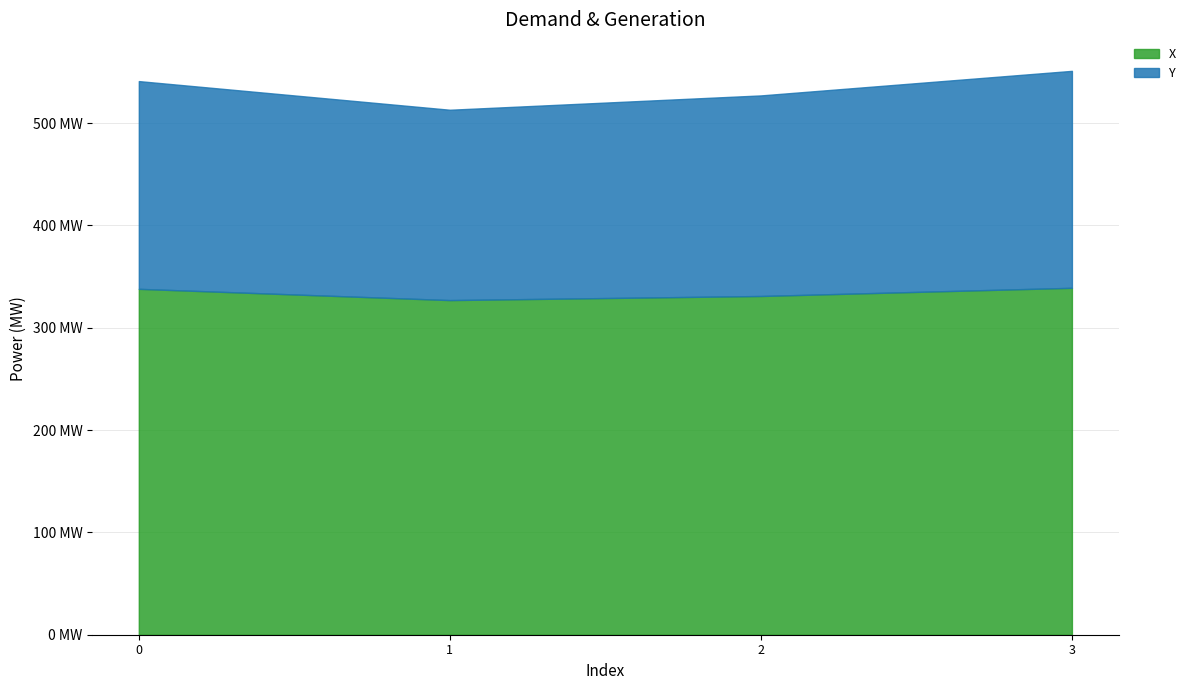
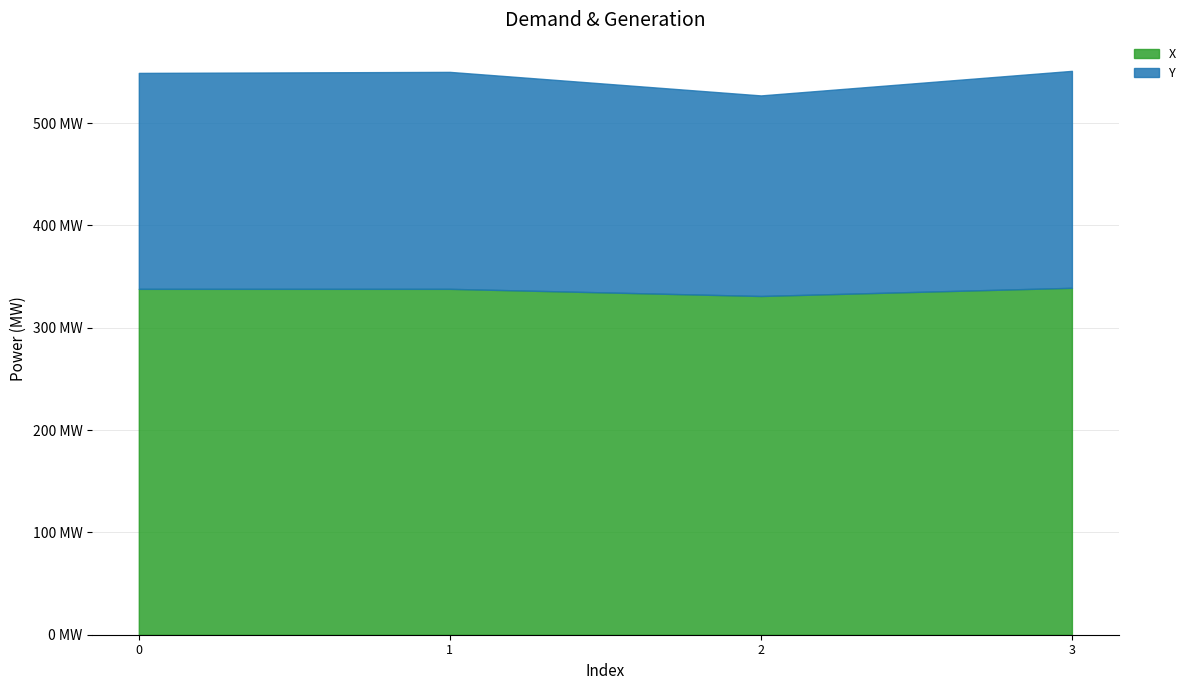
Y, 0: 203 MW -> 211 MW
X, 1: 327 MW -> 338 MW
Y, 1: 186 MW -> 212 MW
